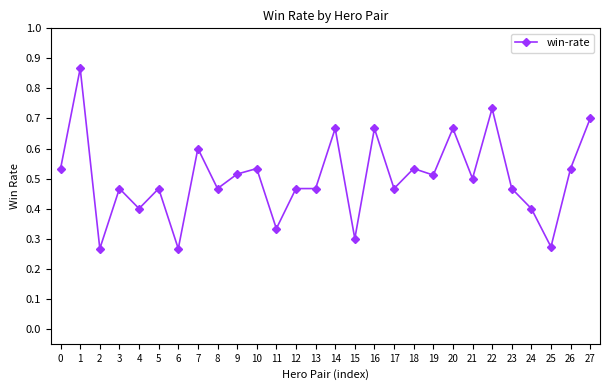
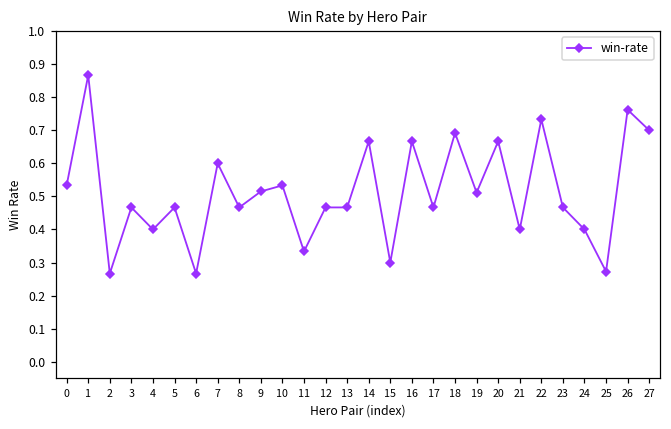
18: 0.53 -> 0.69
21: 0.5 -> 0.4
26: 0.53 -> 0.76
